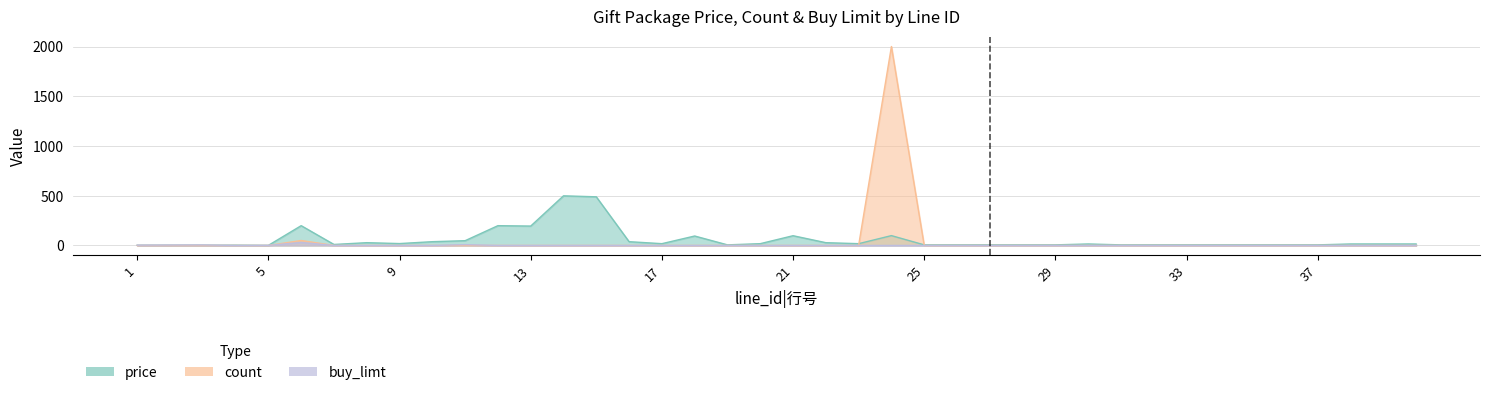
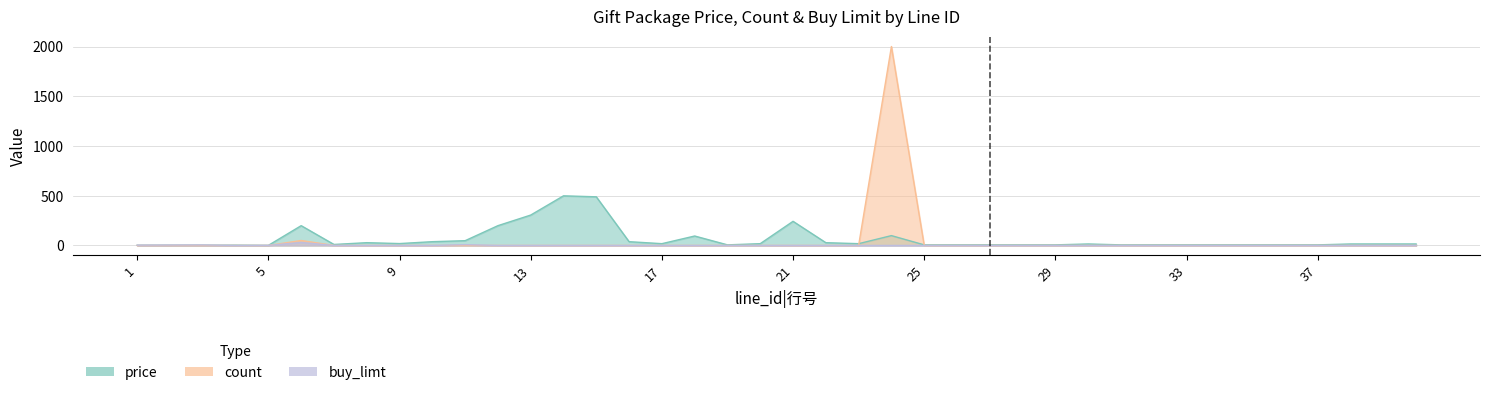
price, 13: 200 -> 300
price, 21: 100 -> 200
